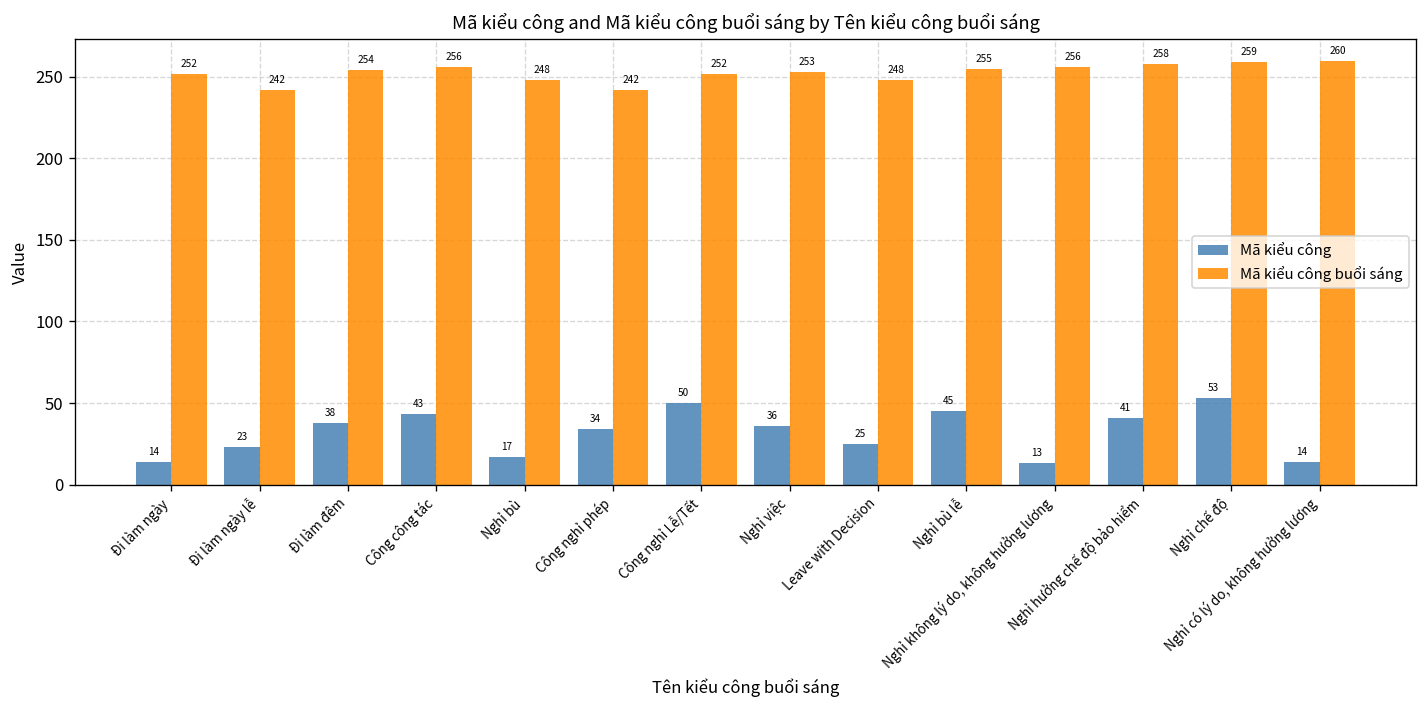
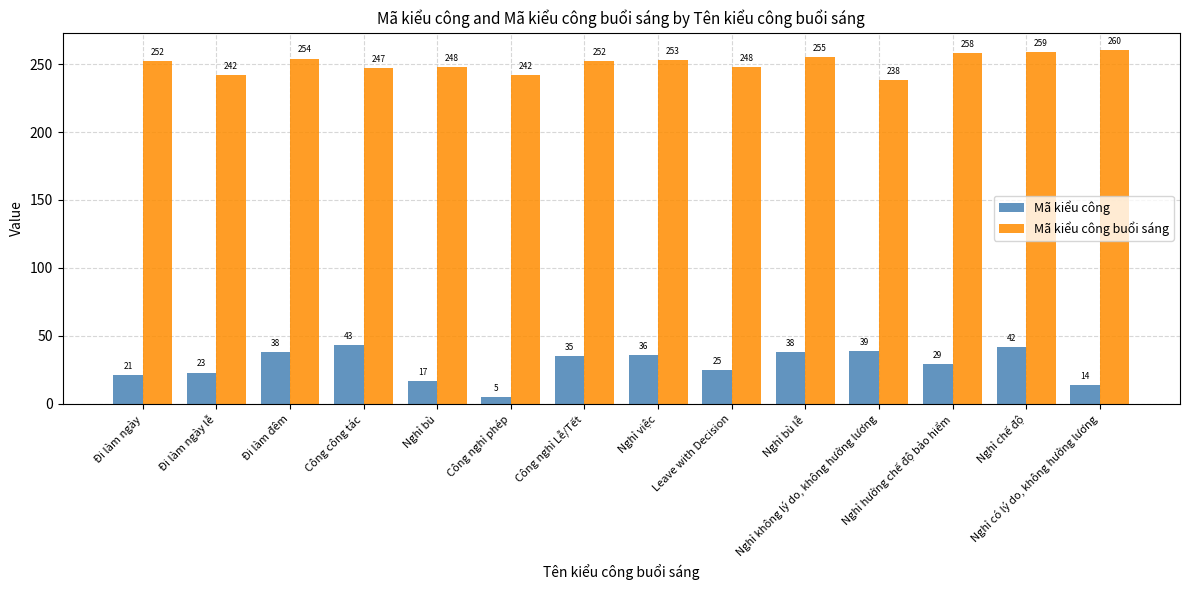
Mã kiểu công, Đi làm ngày: 14 -> 21
Mã kiểu công buổi sáng, Công công tác: 256 -> 247
Mã kiểu công, Công nghỉ phép: 34 -> 5
Mã kiểu công, Công nghỉ Lễ/Tết: 50 -> 35
Mã kiểu công, Nghỉ bù lễ: 45 -> 38
Mã kiểu công, Nghỉ không lý do, không hưởng lương: 13 -> 39
Mã kiểu công buổi sáng, Nghỉ không lý do, không hưởng lương: 256 -> 238
Mã kiểu công, Nghỉ hưởng chế độ bảo hiểm: 41 -> 29
Mã kiểu công, Nghỉ chế độ: 53 -> 42
